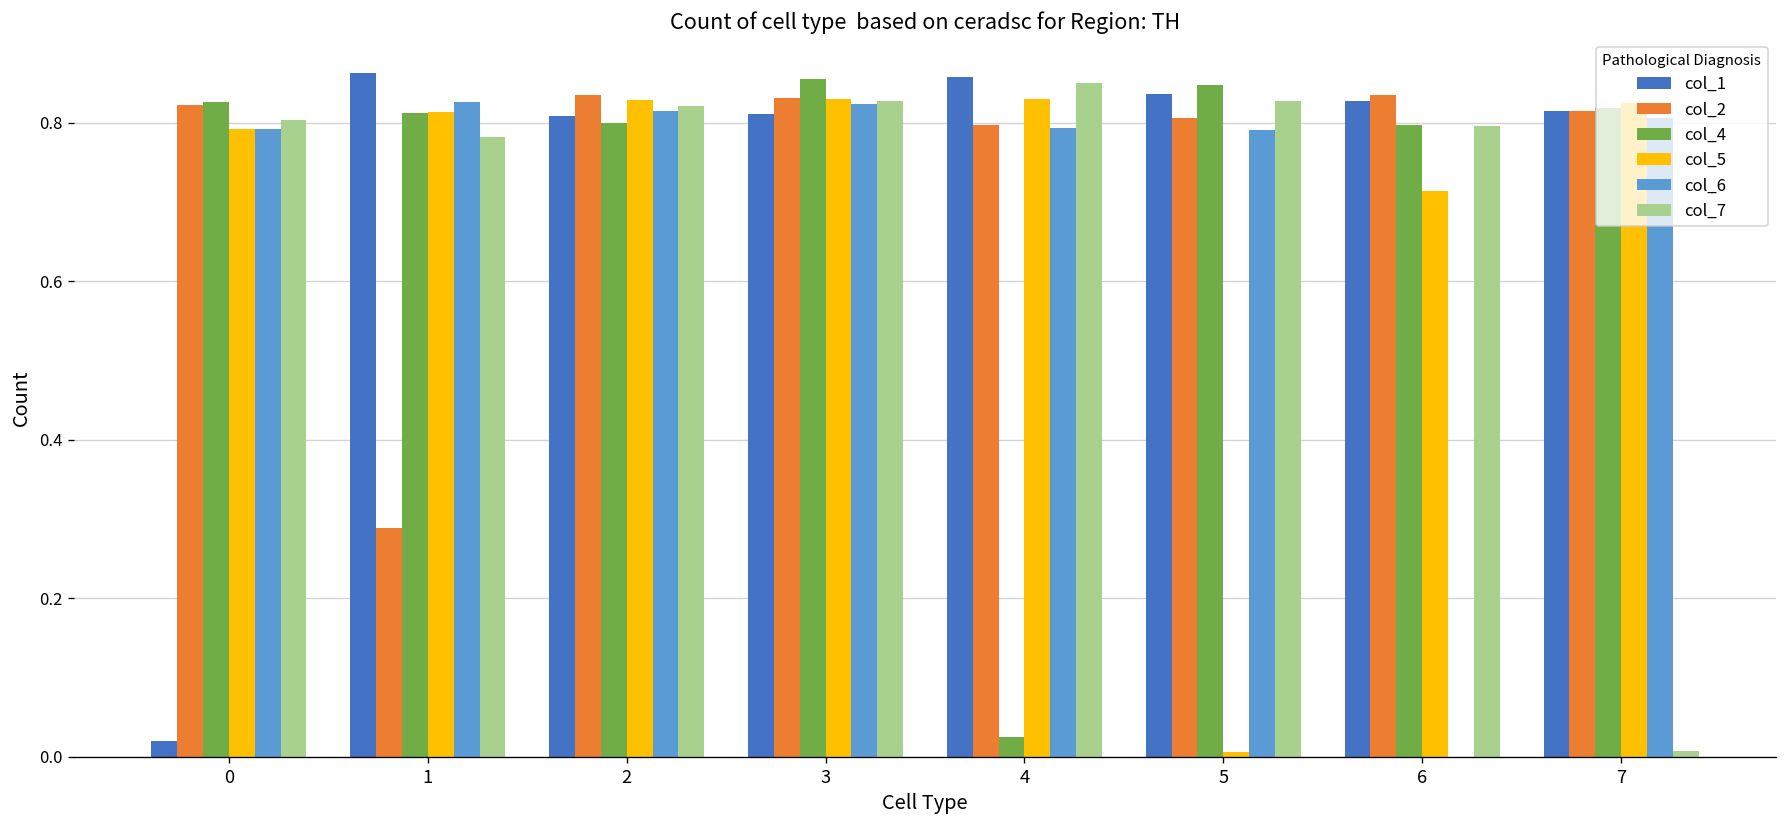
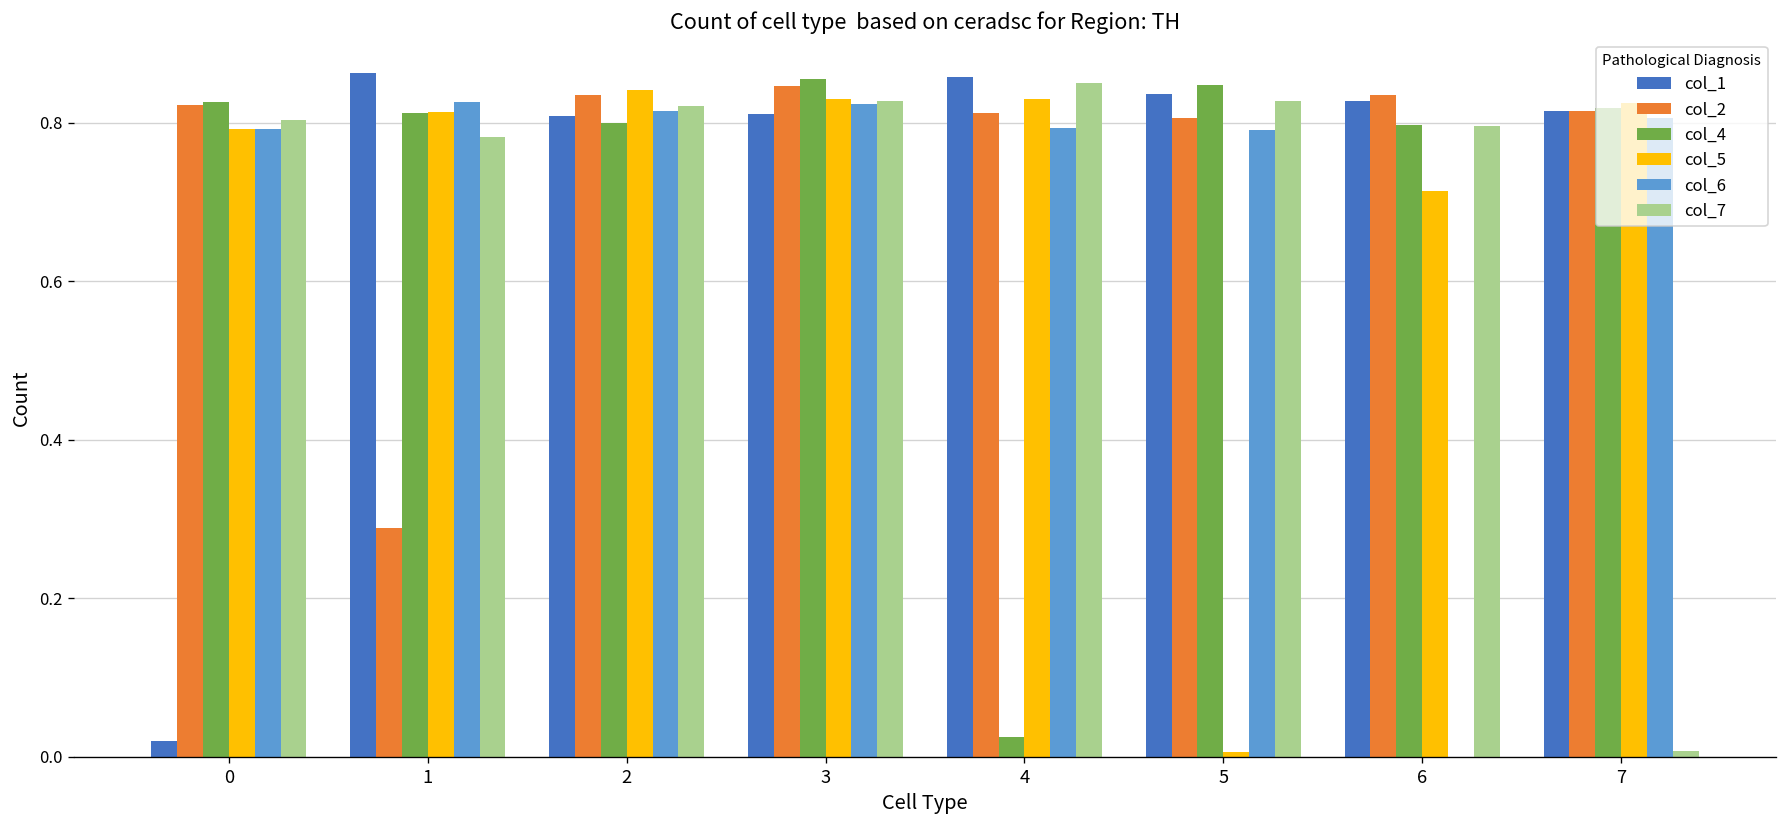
col_5, 2: 0.83 -> 0.84
col_2, 3: 0.83 -> 0.85
col_2, 4: 0.80 -> 0.81
